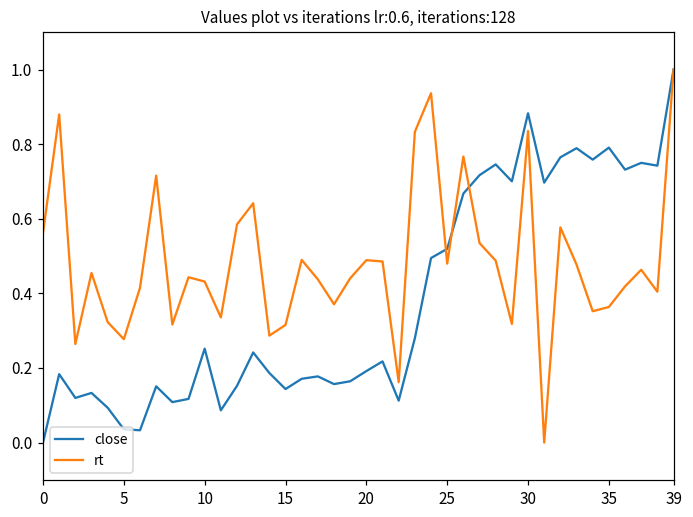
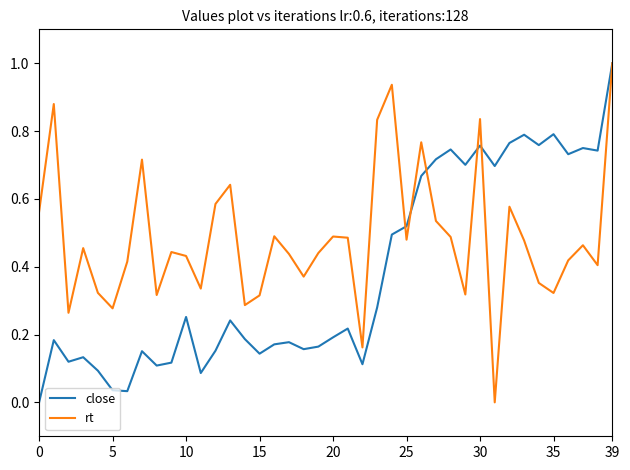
close, 30: 0.88 -> 0.76
rt, 35: 0.36 -> 0.32
